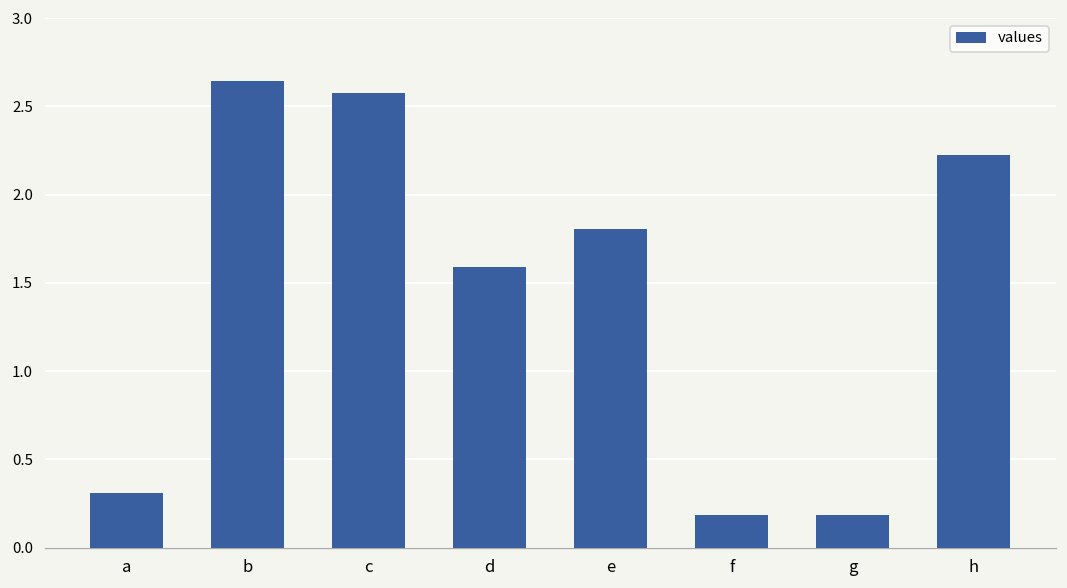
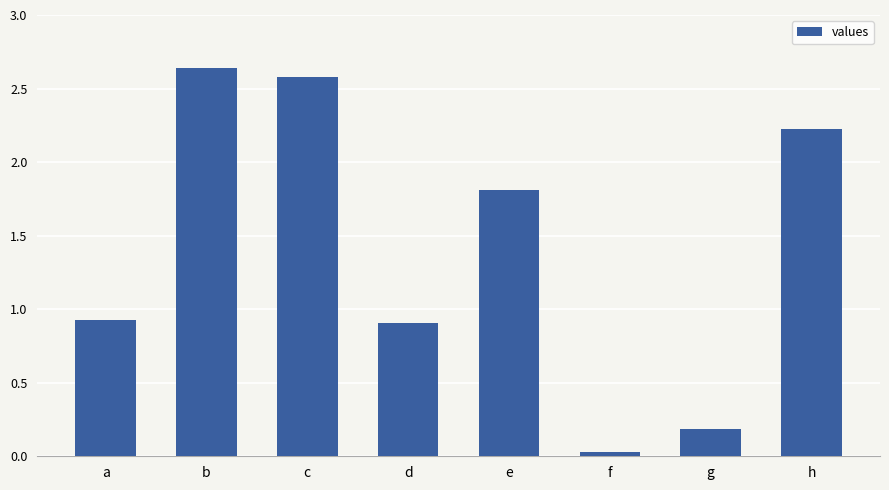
a: 0.31 -> 0.93
d: 1.59 -> 0.91
f: 0.18 -> 0.03
